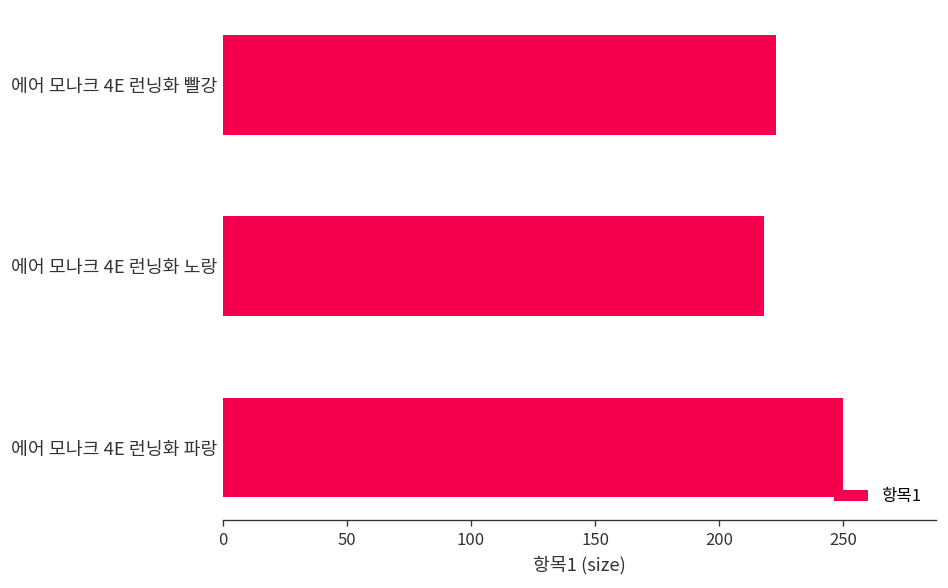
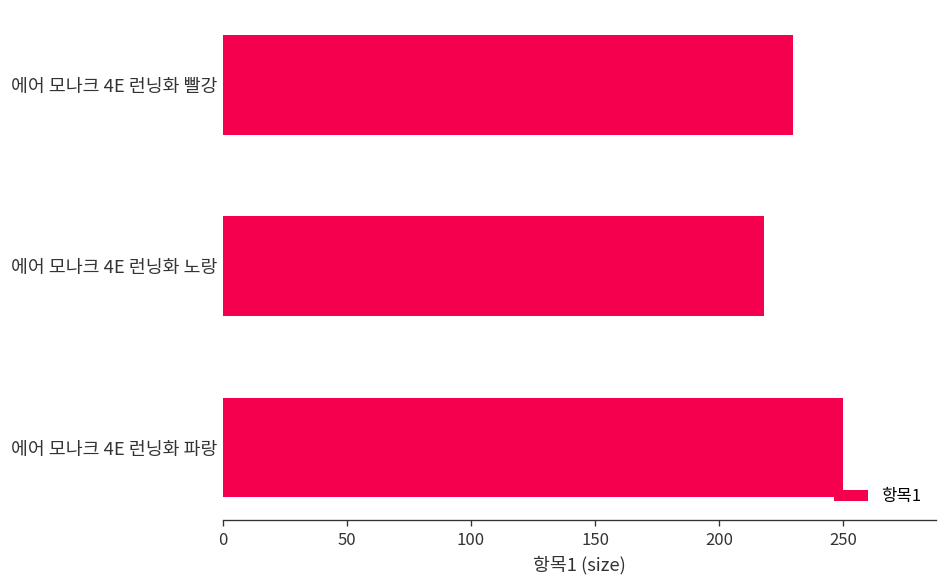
에어 모나크 4E 런닝화 빨강: 223 -> 230
